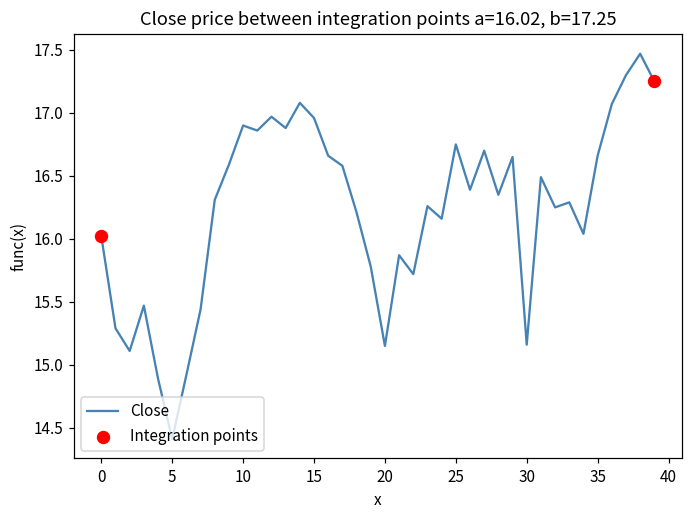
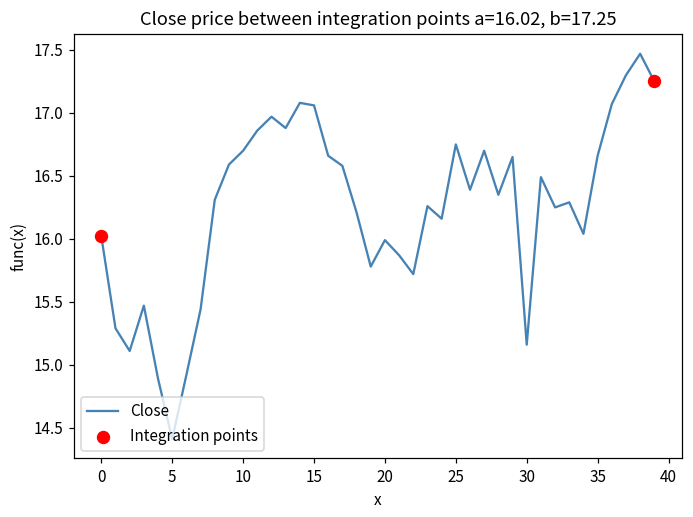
Close, 10: 16.9 -> 16.7
Close, 15: 16.96 -> 17.06
Close, 20: 15.15 -> 15.99
